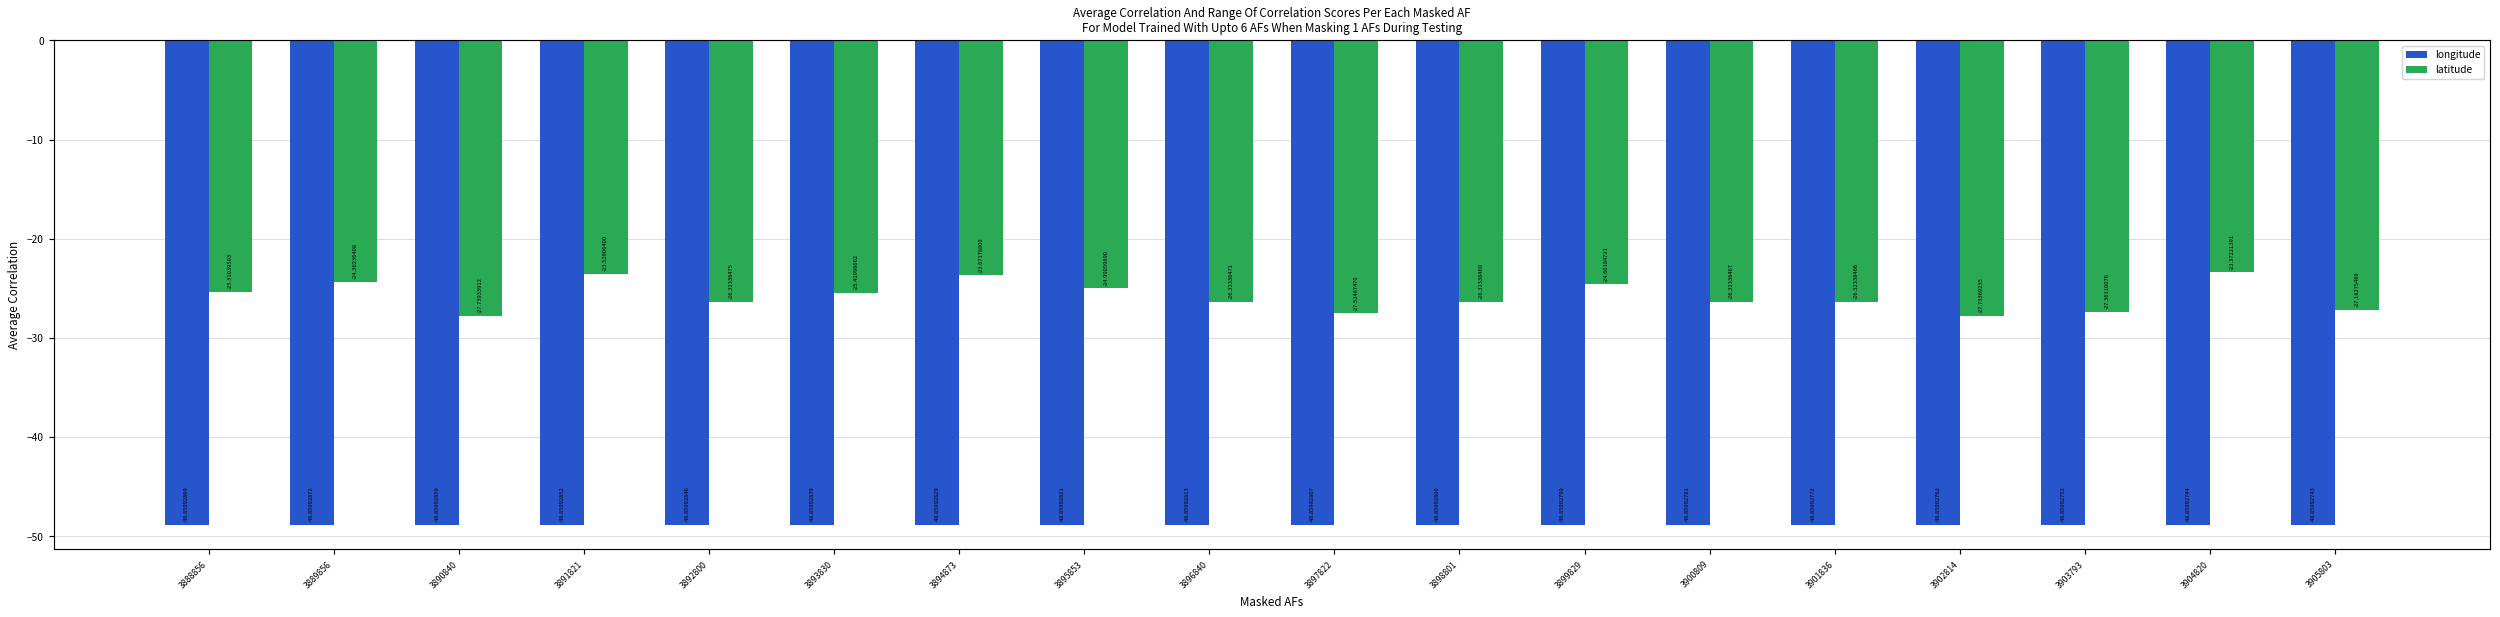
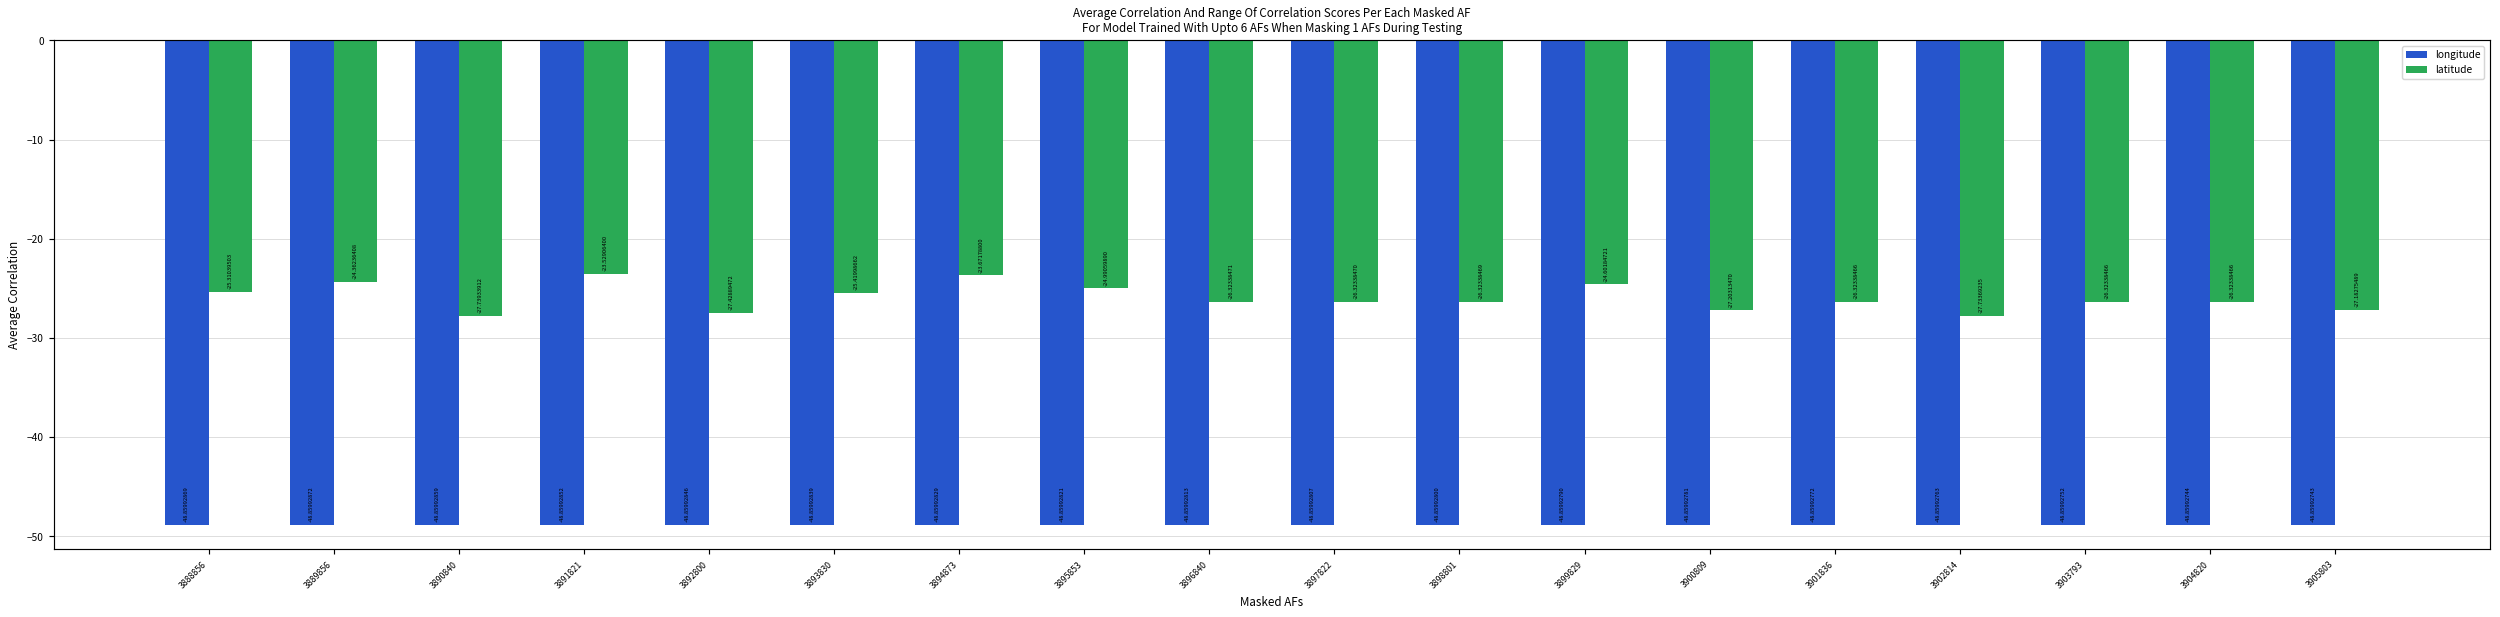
latitude, 3892800: -26.32338475 -> -27.42889472
latitude, 3897822: -27.52487470 -> -26.32338470
latitude, 3900809: -26.32338467 -> -27.20313470
latitude, 3903793: -27.36110076 -> -26.32338466
latitude, 3904820: -23.37221391 -> -26.32338466
